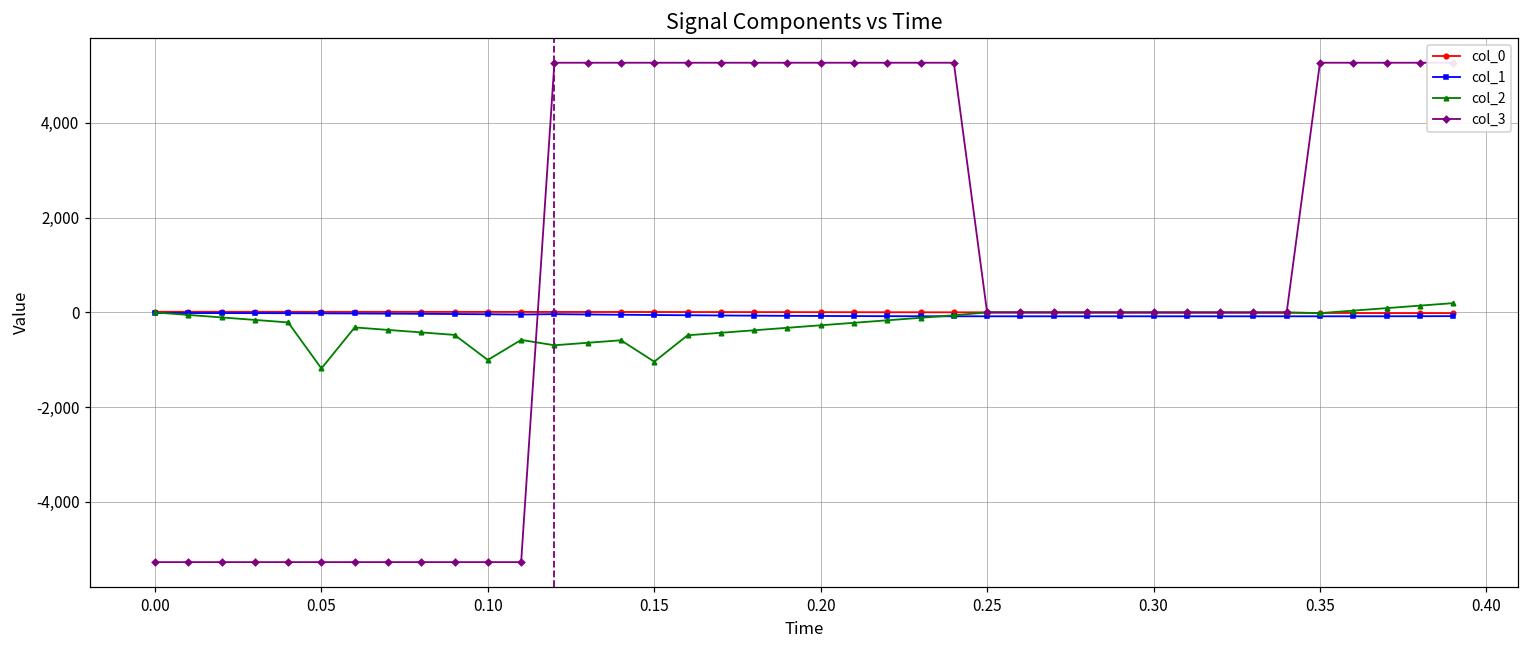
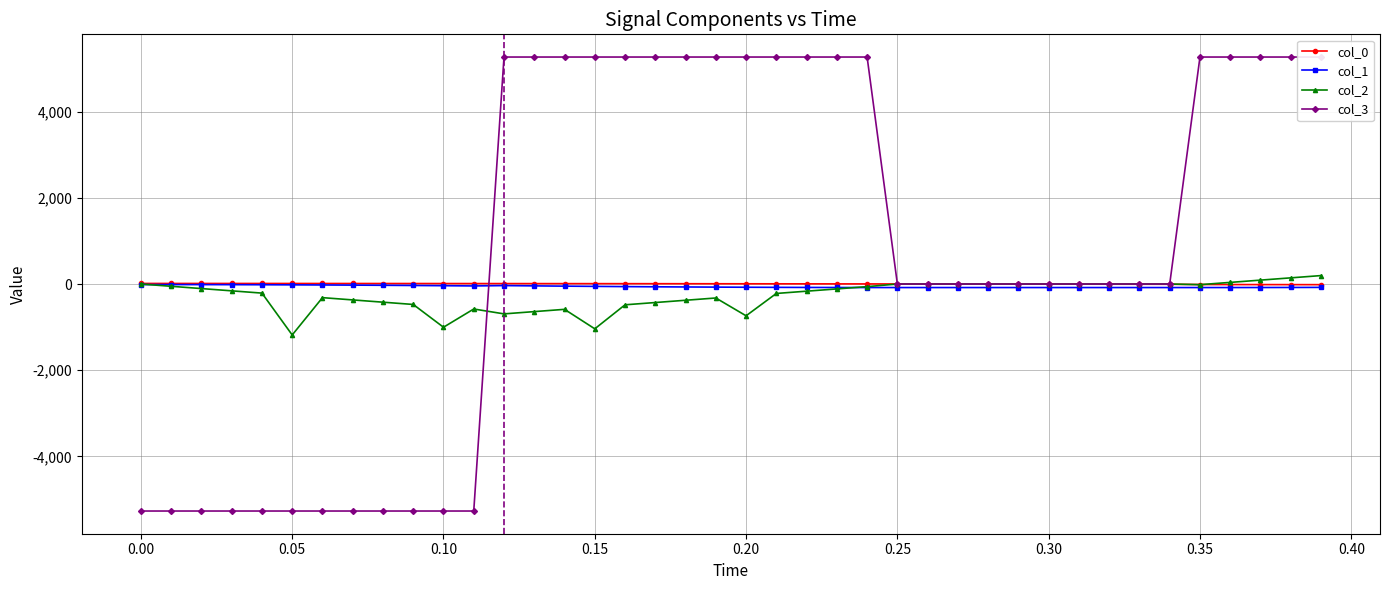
col_2, 0.20: -300 -> -700
